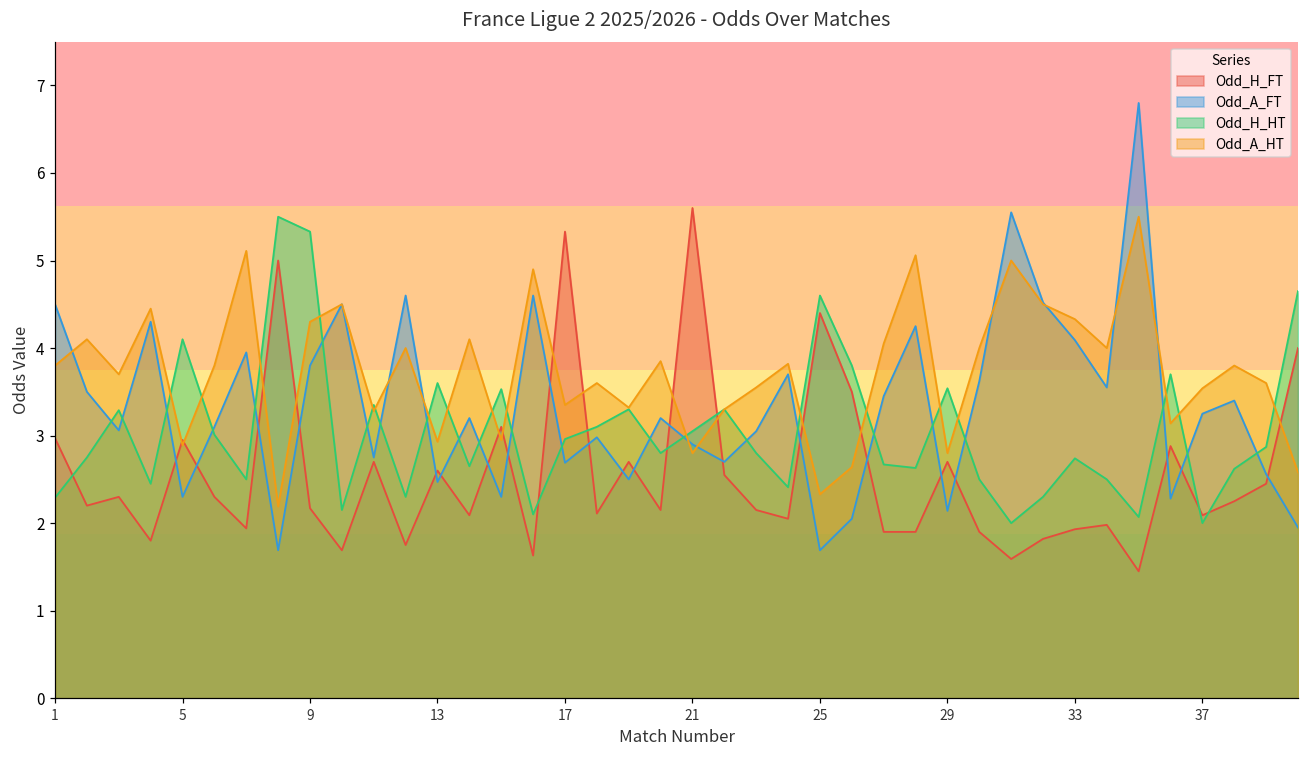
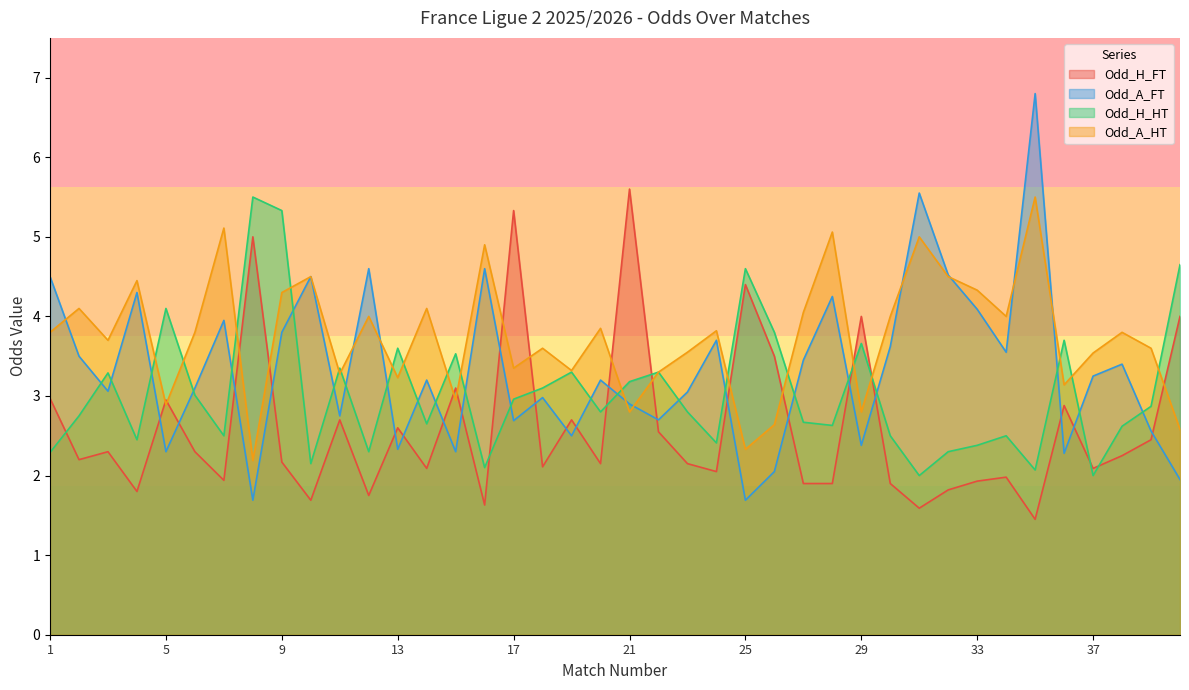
Odd_A_FT, 13: 2.5 -> 2.3
Odd_A_HT, 13: 2.9 -> 3.2
Odd_H_HT, 21: 3.1 -> 3.2
Odd_H_FT, 29: 2.7 -> 4.0
Odd_A_FT, 29: 2.1 -> 2.4
Odd_H_HT, 29: 3.5 -> 3.7
Odd_H_HT, 33: 2.7 -> 2.4
